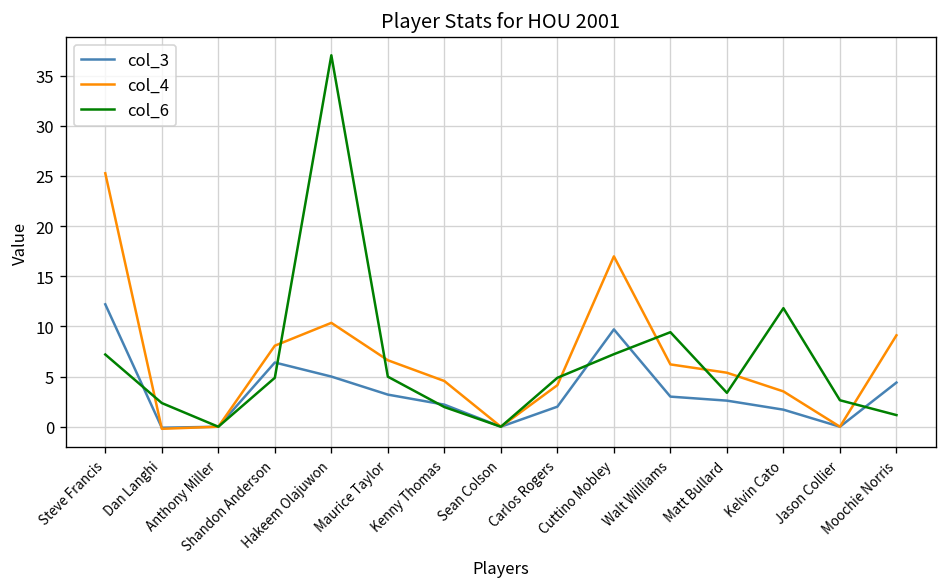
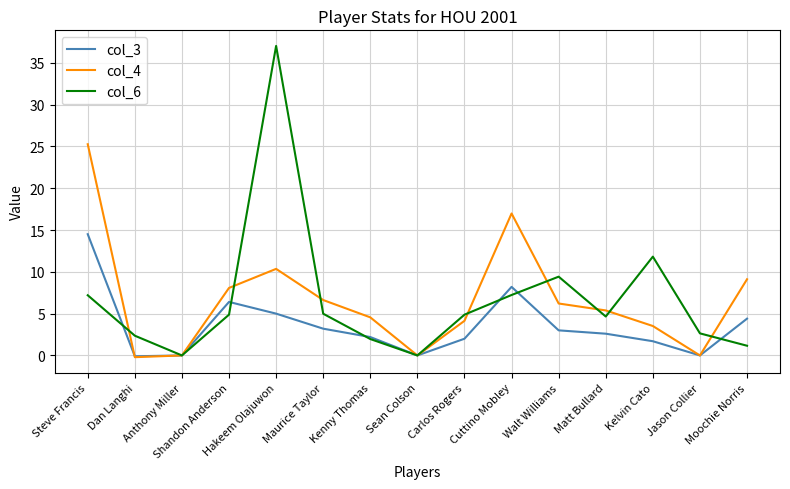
col_3, Steve Francis: 12 -> 15
col_3, Cuttino Mobley: 10 -> 8
col_6, Matt Bullard: 3 -> 5
